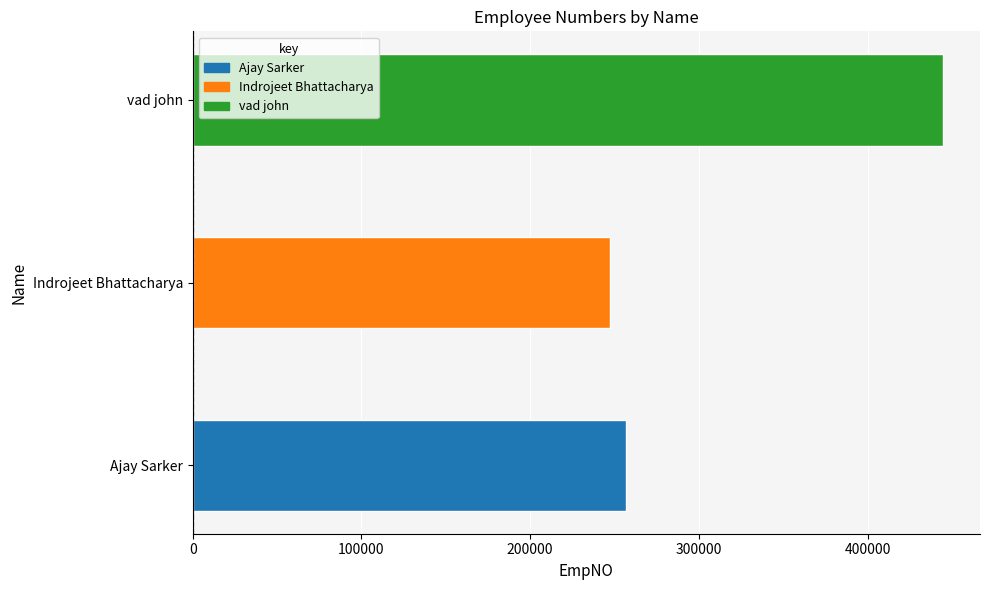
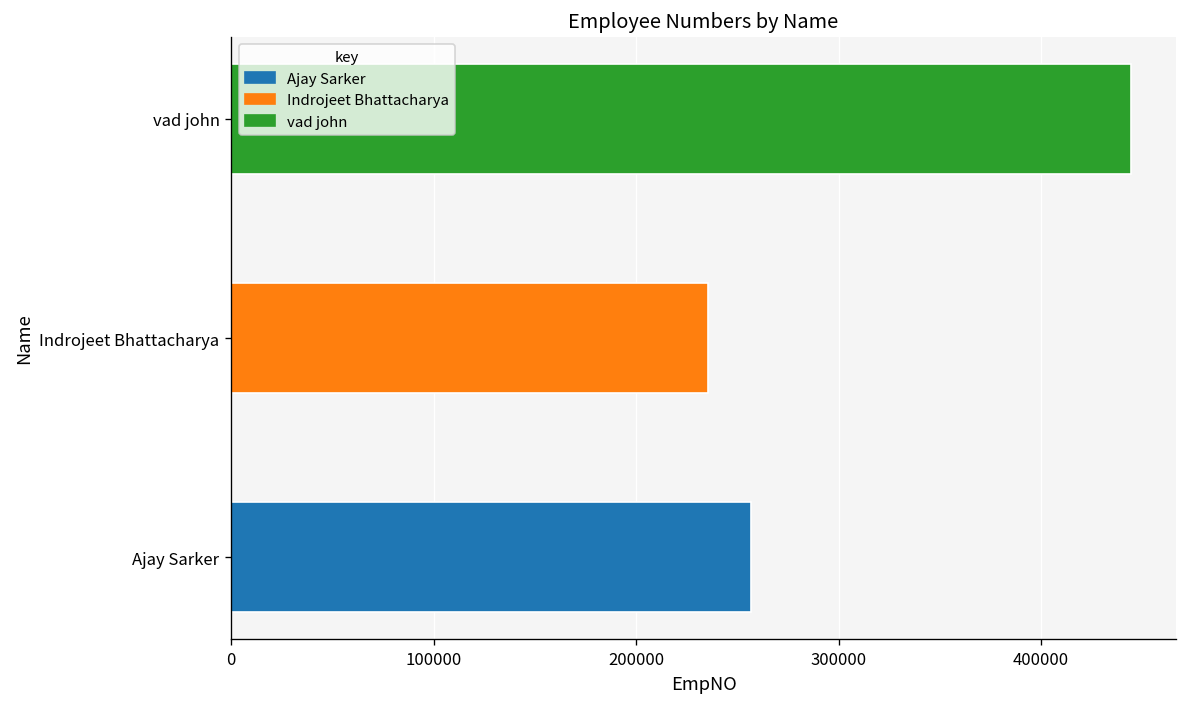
Indrojeet Bhattacharya: 247000 -> 236000
